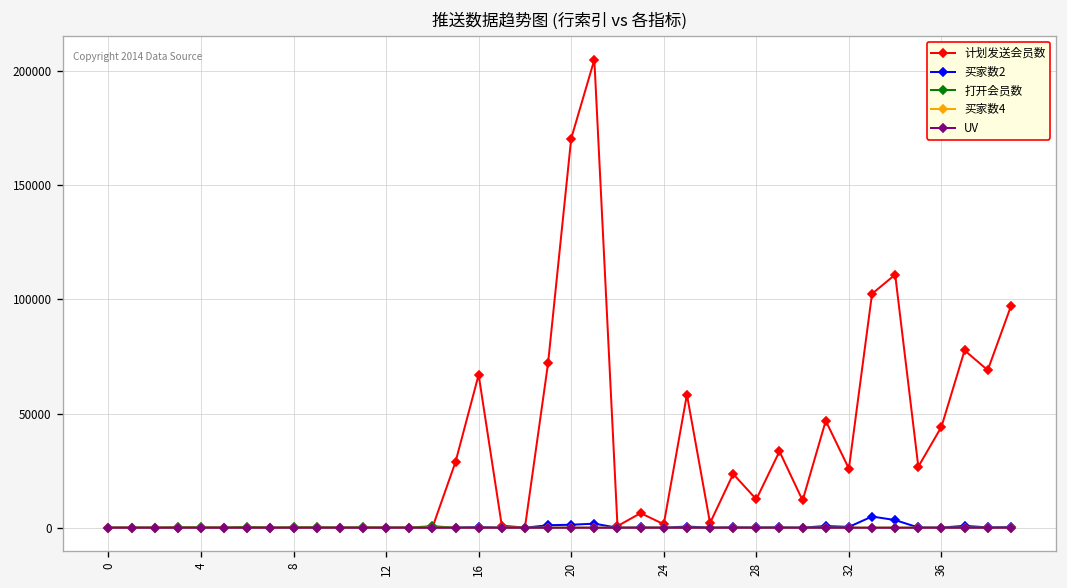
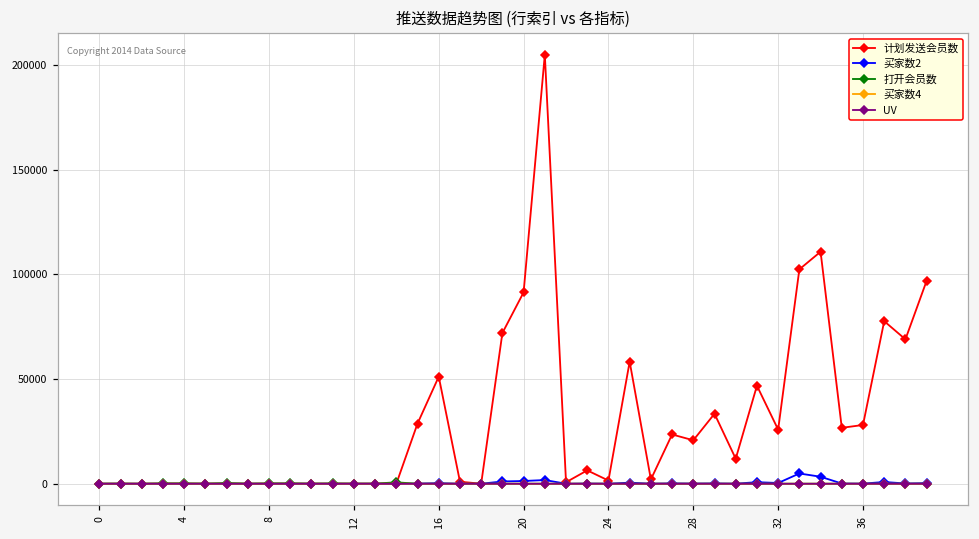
计划发送会员数, 16: 67000 -> 51000
计划发送会员数, 20: 170000 -> 91000
计划发送会员数, 28: 12000 -> 21000
计划发送会员数, 36: 44000 -> 28000
